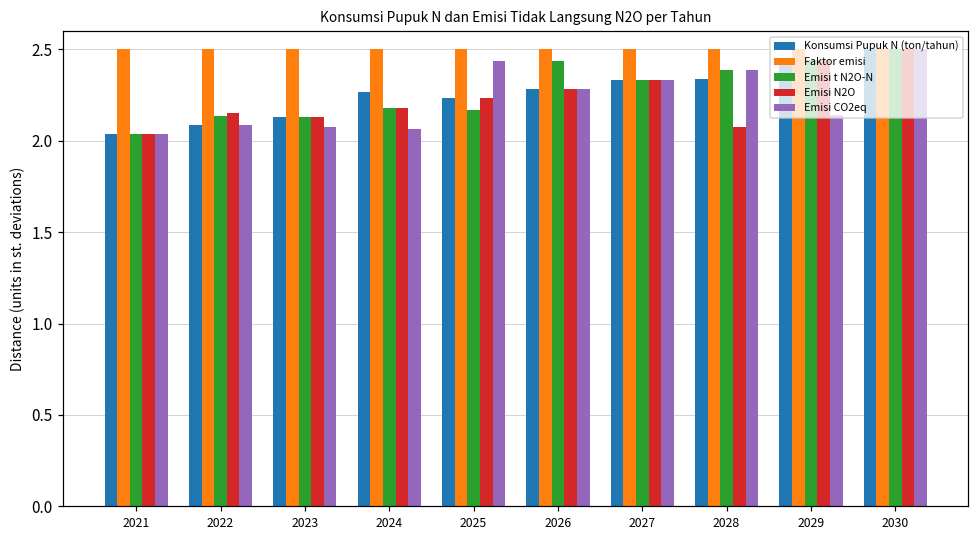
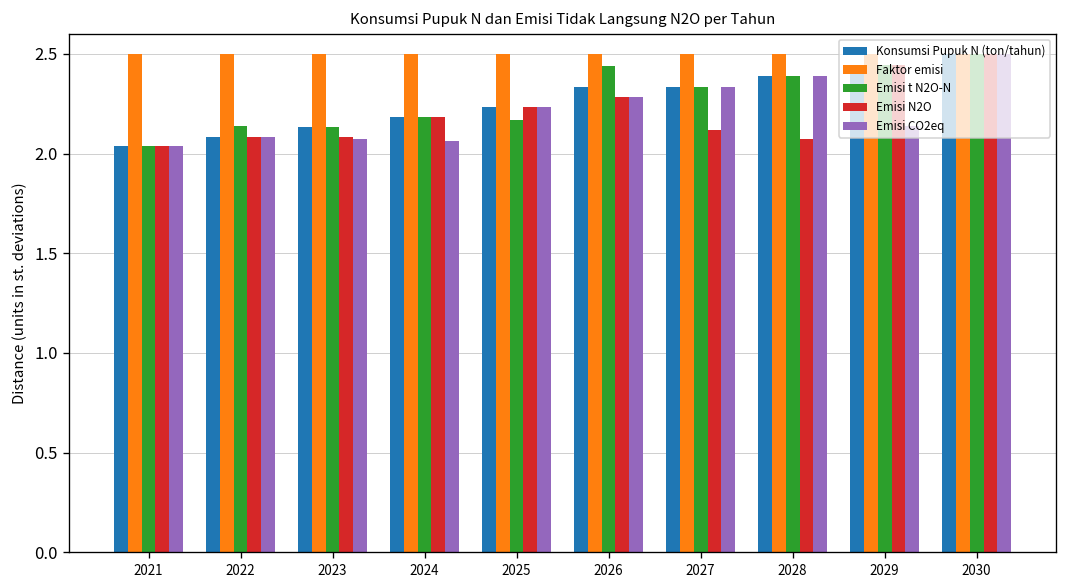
Emisi N2O, 2022: 2.15 -> 2.09
Emisi N2O, 2023: 2.13 -> 2.08
Konsumsi Pupuk N (ton/tahun), 2024: 2.27 -> 2.18
Emisi CO2eq, 2025: 2.44 -> 2.23
Konsumsi Pupuk N (ton/tahun), 2026: 2.28 -> 2.34
Emisi N2O, 2027: 2.34 -> 2.12
Konsumsi Pupuk N (ton/tahun), 2028: 2.34 -> 2.39
